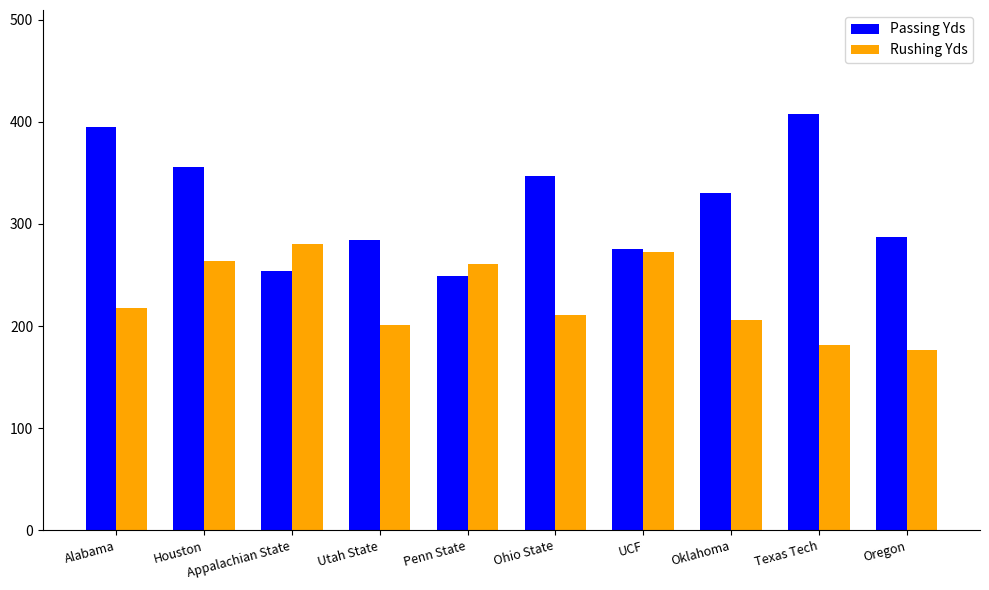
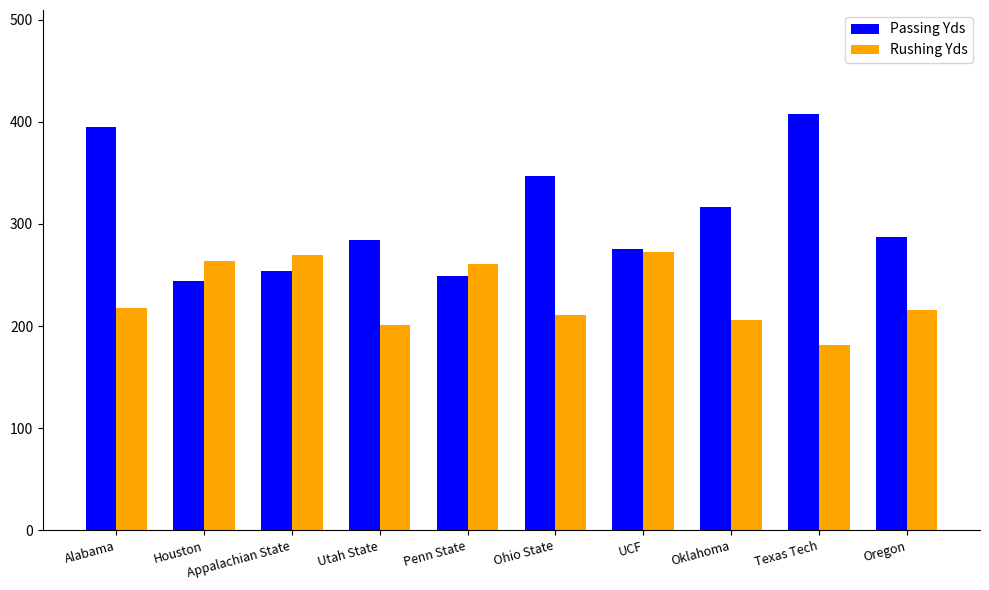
Passing Yds, Houston: 356 -> 244
Rushing Yds, Appalachian State: 280 -> 270
Passing Yds, Oklahoma: 330 -> 317
Rushing Yds, Oregon: 176 -> 216
